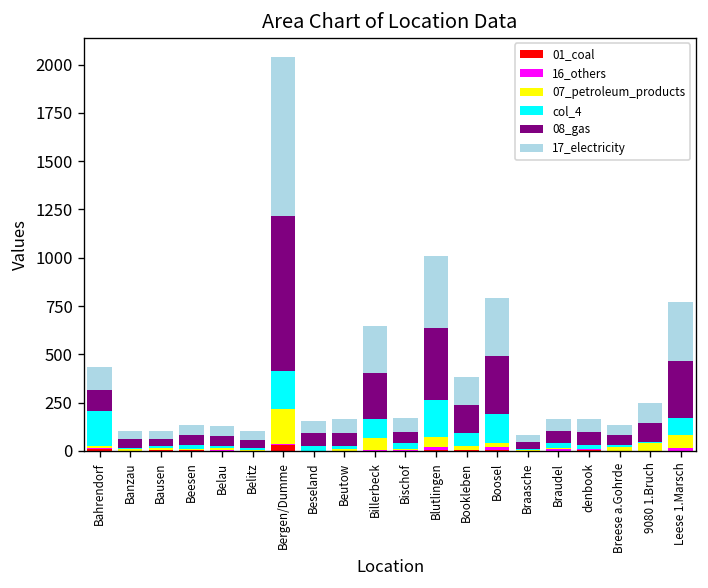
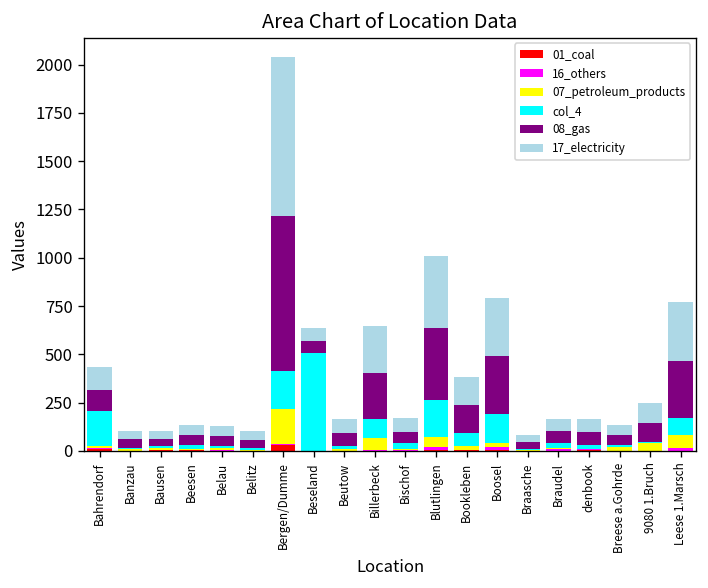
col_4, Beseland: 30 -> 510
